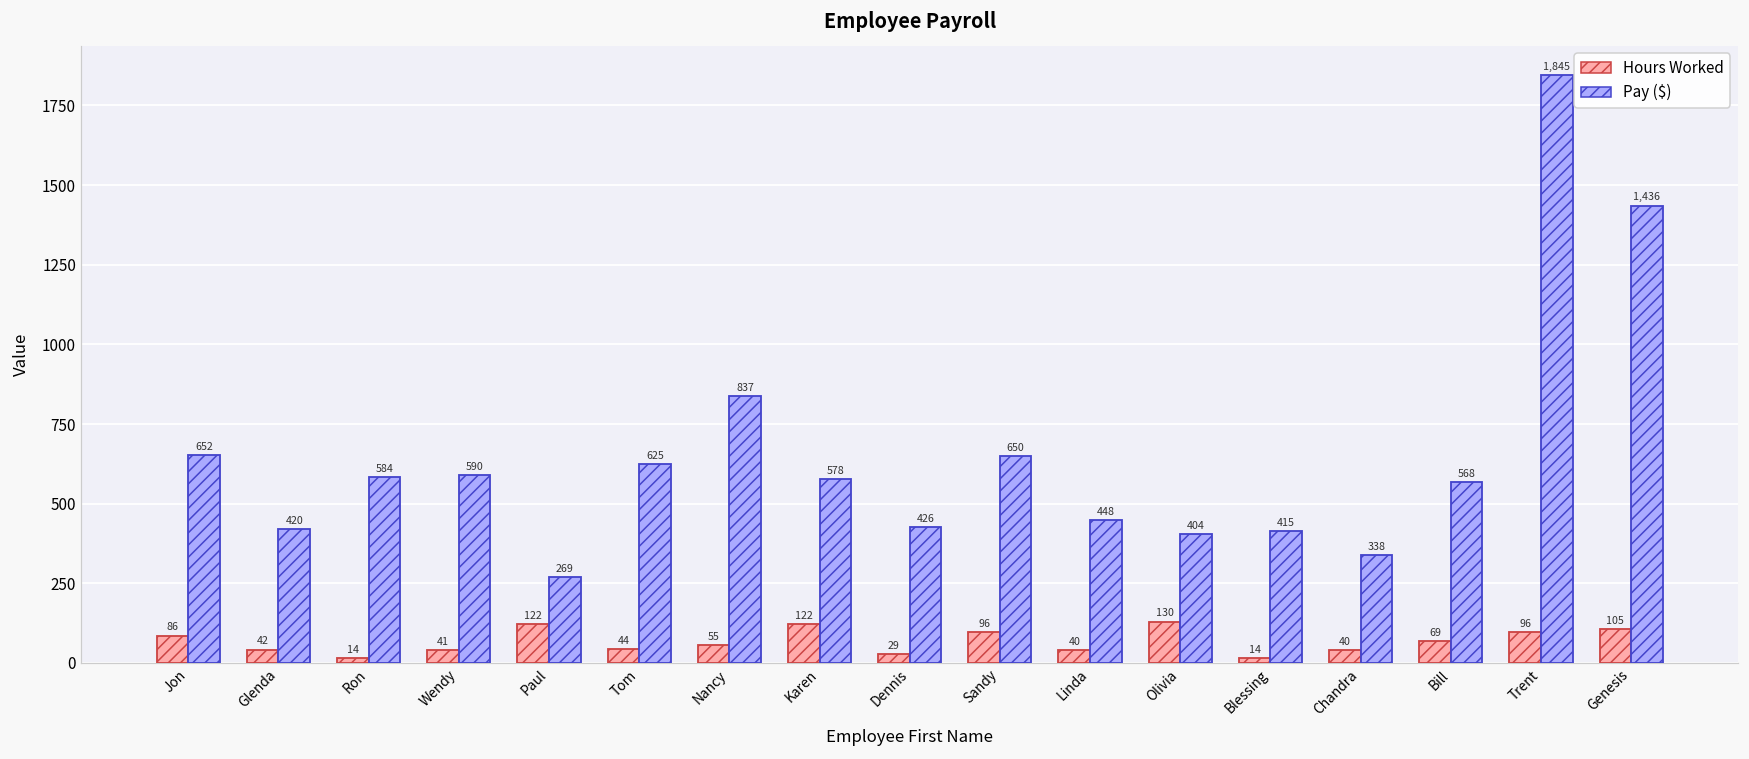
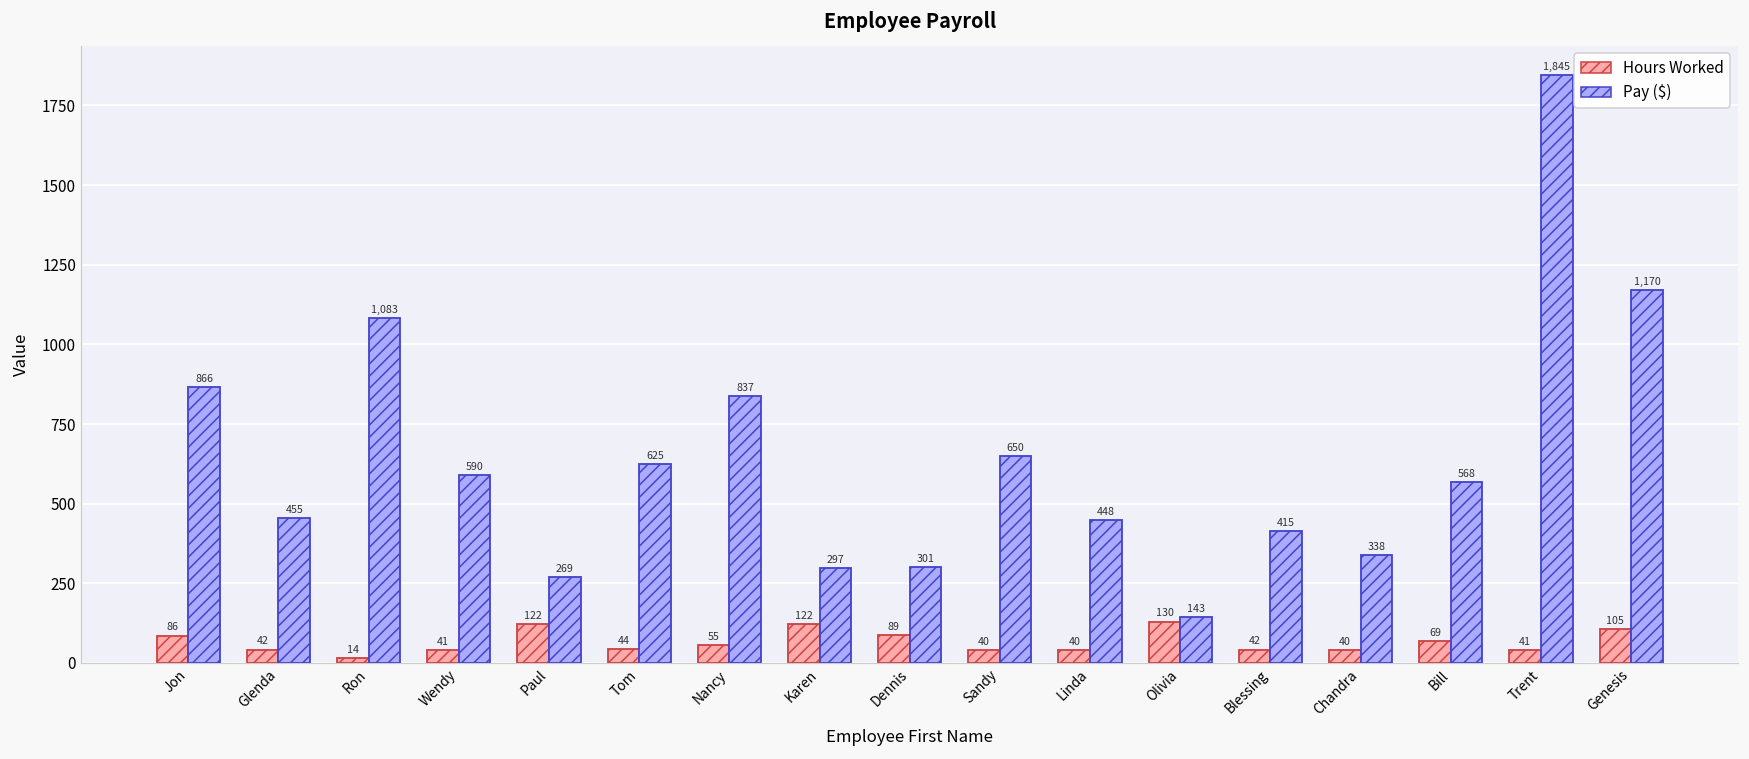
Pay ($), Jon: 652 -> 866
Pay ($), Glenda: 420 -> 455
Pay ($), Ron: 584 -> 1,083
Pay ($), Karen: 578 -> 297
Hours Worked, Dennis: 29 -> 89
Pay ($), Dennis: 426 -> 301
Hours Worked, Sandy: 96 -> 40
Pay ($), Olivia: 404 -> 143
Hours Worked, Blessing: 14 -> 42
Hours Worked, Trent: 96 -> 41
Pay ($), Genesis: 1,436 -> 1,170
